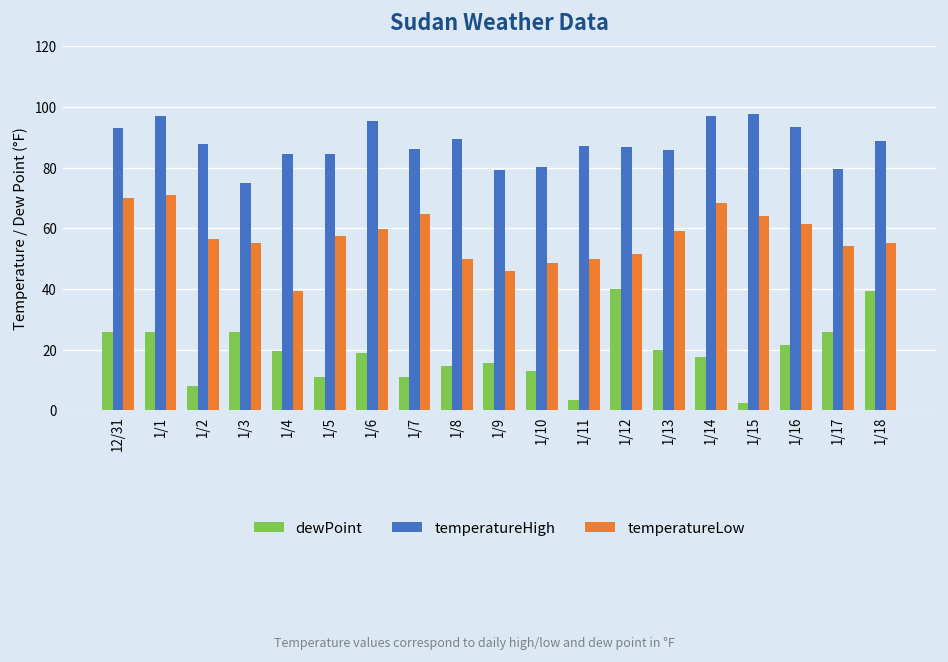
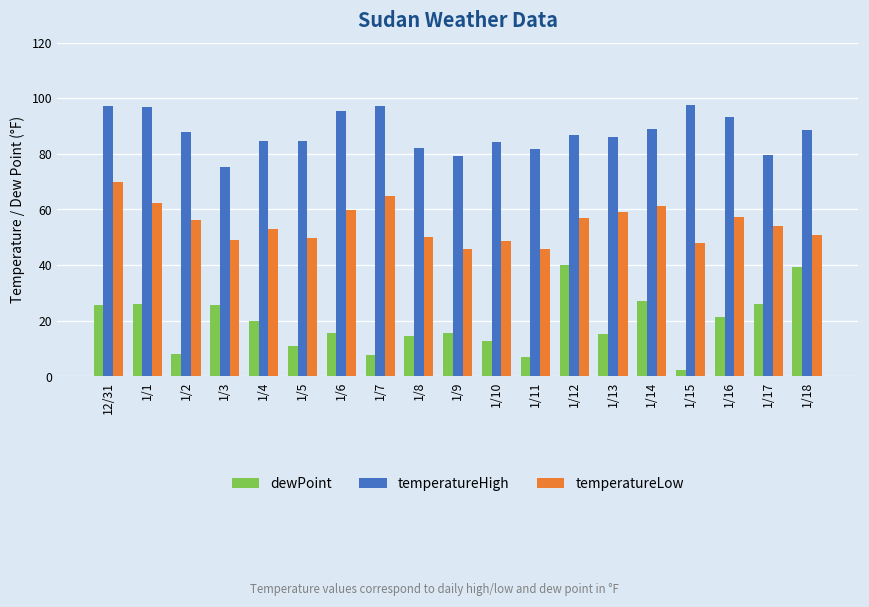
temperatureHigh, 12/31: 93 -> 97
temperatureLow, 1/1: 71 -> 62
temperatureLow, 1/3: 55 -> 49
temperatureLow, 1/4: 39 -> 53
temperatureLow, 1/5: 58 -> 50
dewPoint, 1/6: 19 -> 15
dewPoint, 1/7: 11 -> 8
temperatureHigh, 1/7: 86 -> 97
temperatureHigh, 1/8: 89 -> 82
temperatureHigh, 1/10: 80 -> 84
dewPoint, 1/11: 4 -> 7
temperatureHigh, 1/11: 87 -> 82
temperatureLow, 1/11: 50 -> 46
temperatureLow, 1/12: 51 -> 57
dewPoint, 1/13: 20 -> 15
dewPoint, 1/14: 17 -> 27
temperatureHigh, 1/14: 97 -> 89
temperatureLow, 1/14: 68 -> 61
temperatureLow, 1/15: 64 -> 48
temperatureLow, 1/16: 62 -> 57
temperatureLow, 1/18: 55 -> 51
